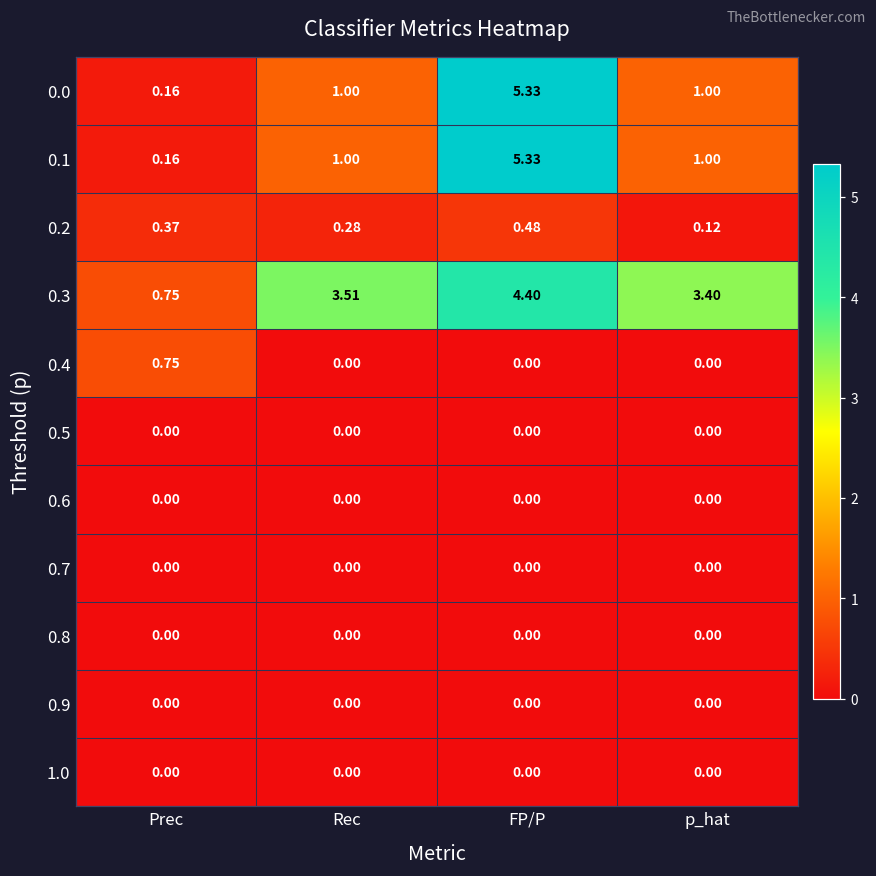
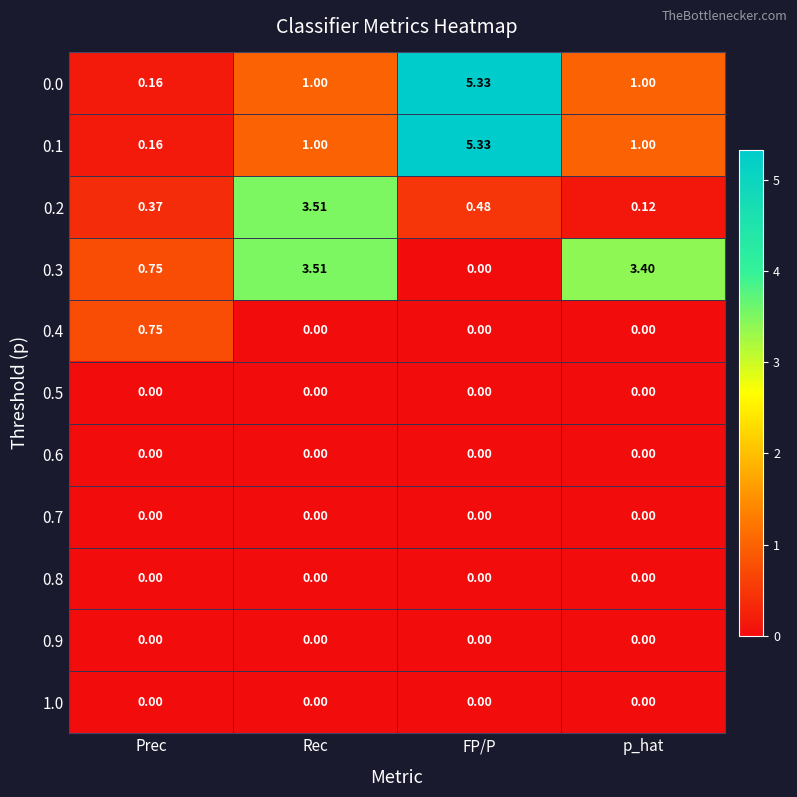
0.2, Rec: 0.28 -> 3.51
0.3, FP/P: 4.40 -> 0.00
